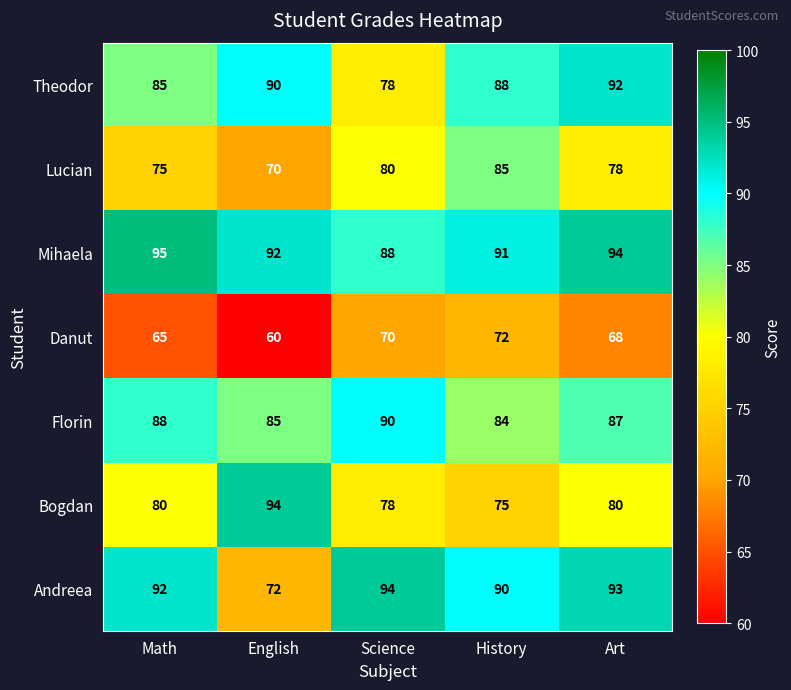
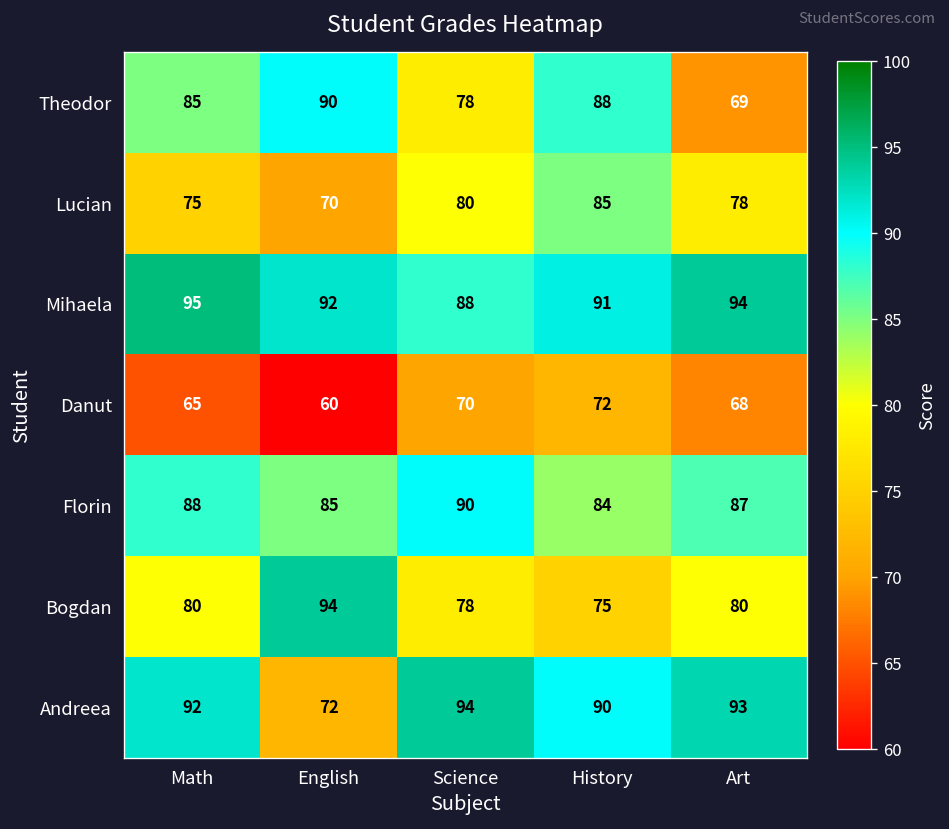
Theodor, Art: 92 -> 69
